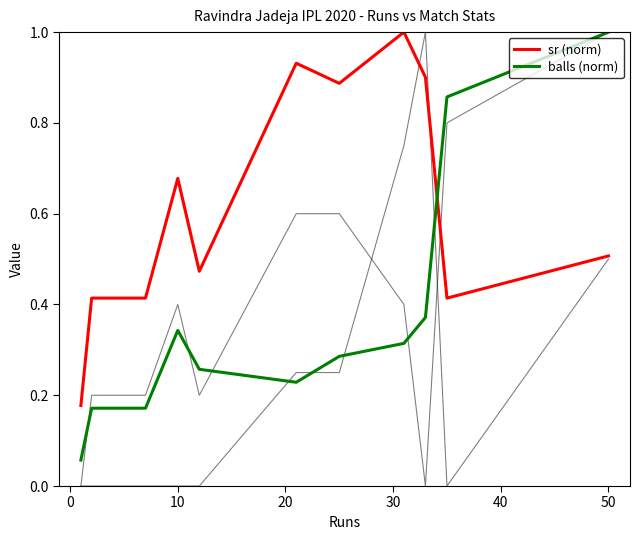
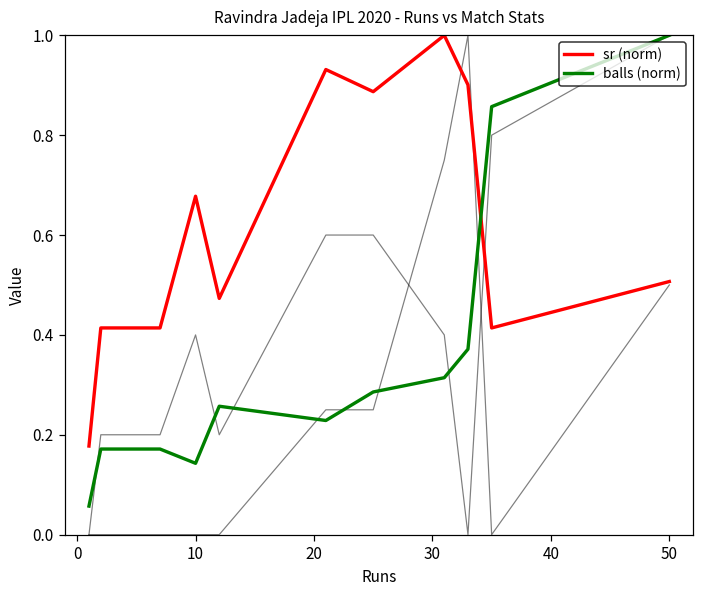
balls (norm), 10: 0.34 -> 0.14
